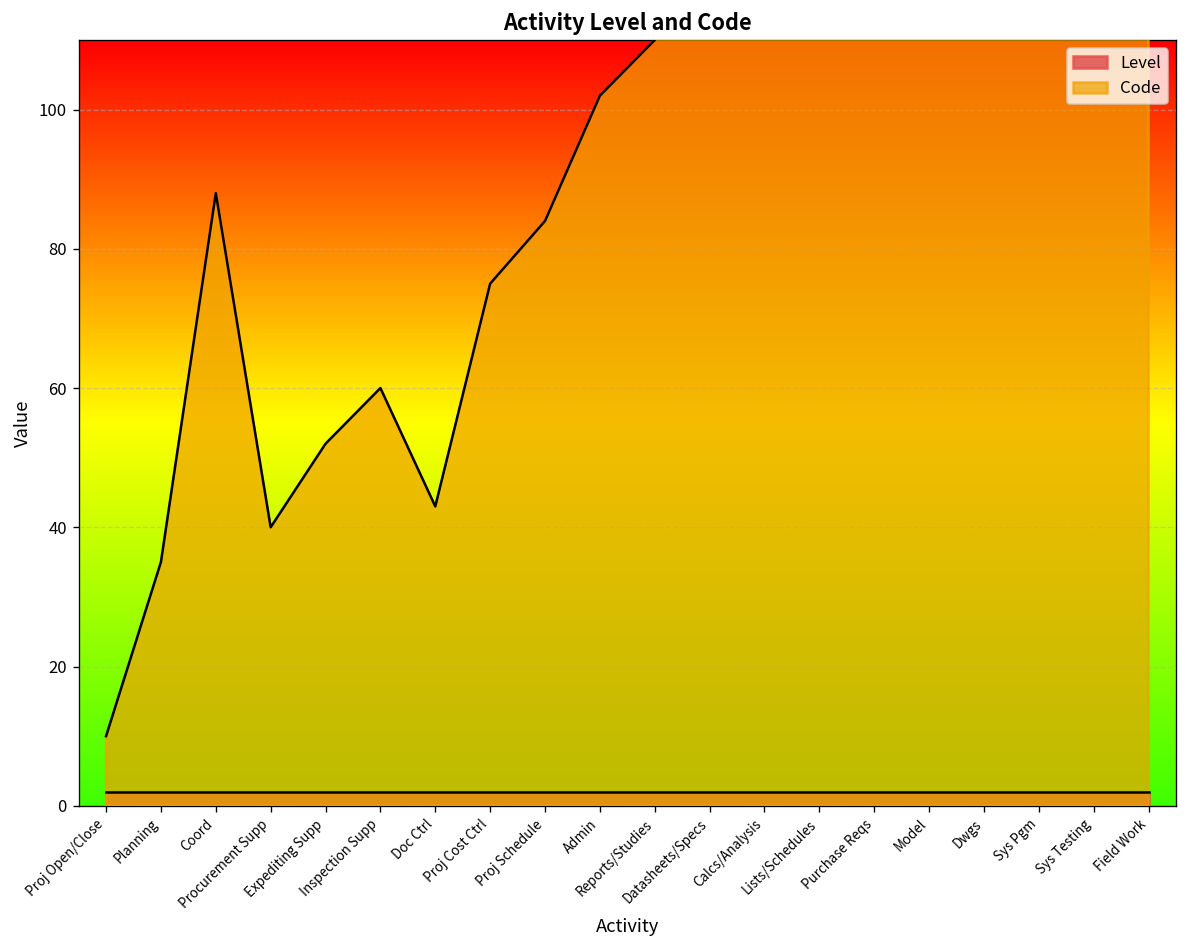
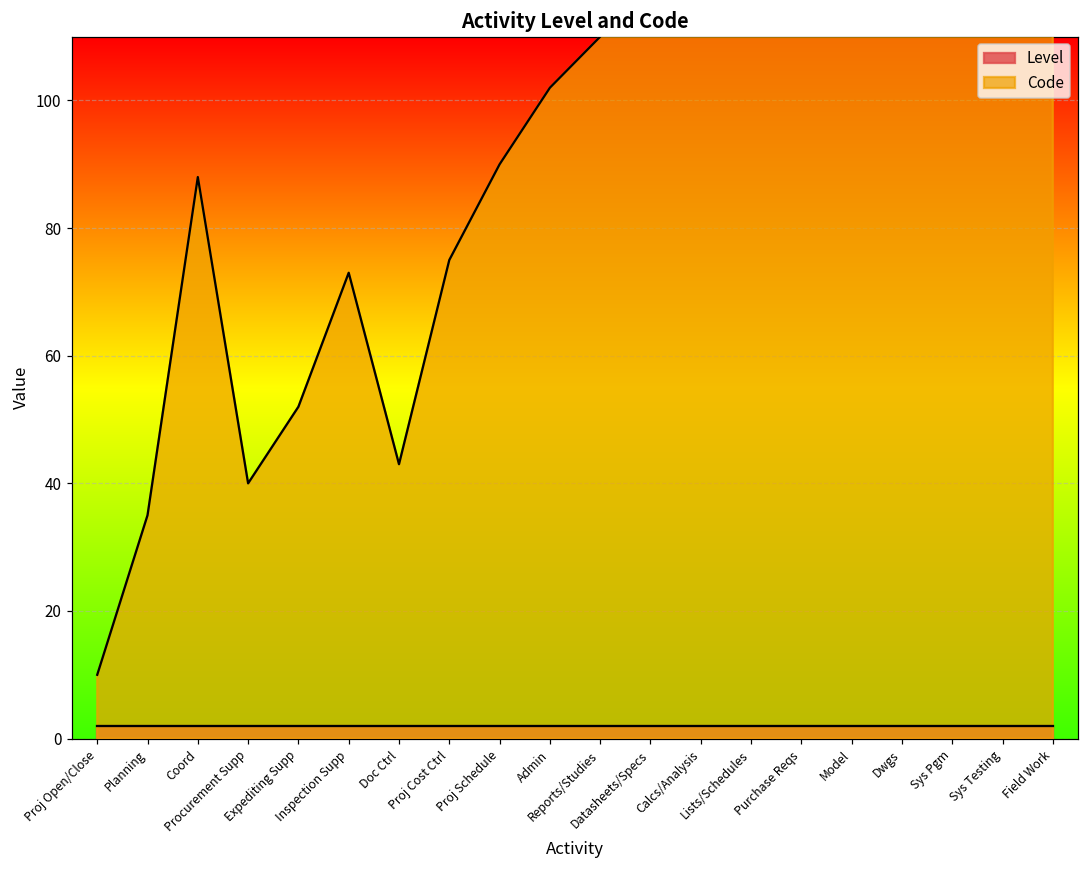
Code, Inspection Supp: 60 -> 73
Code, Proj Schedule: 84 -> 90
